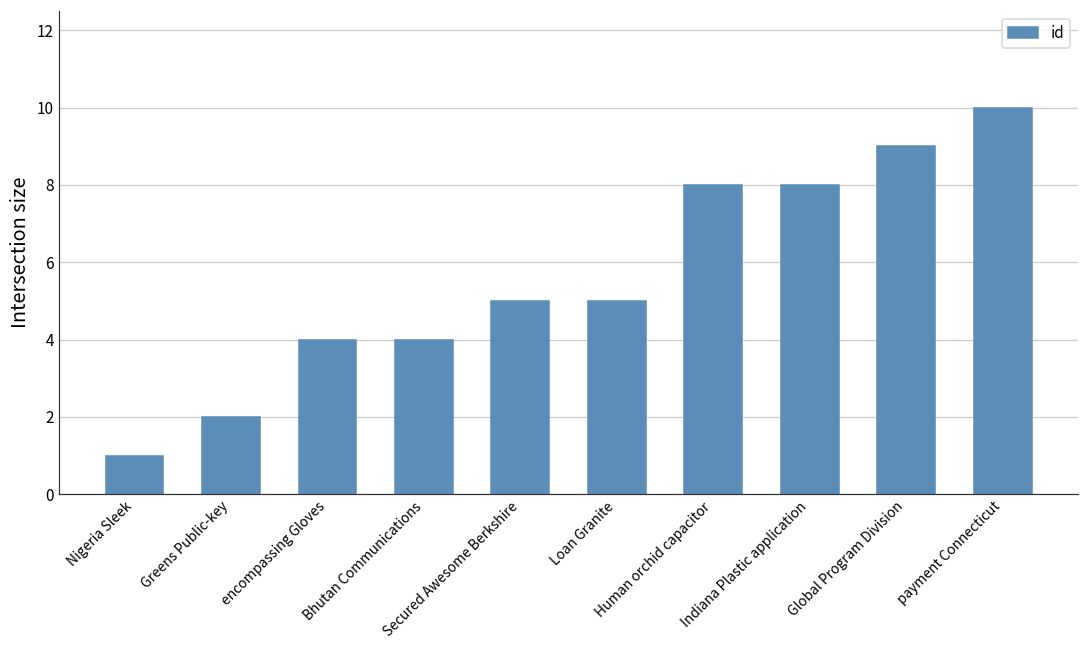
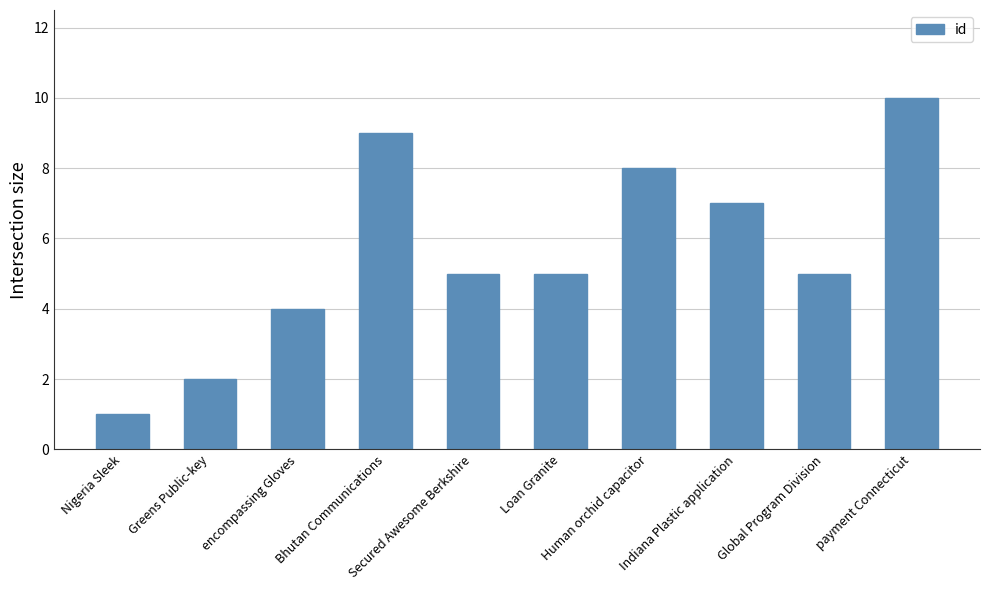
Bhutan Communications: 4 -> 9
Indiana Plastic application: 8 -> 7
Global Program Division: 9 -> 5
